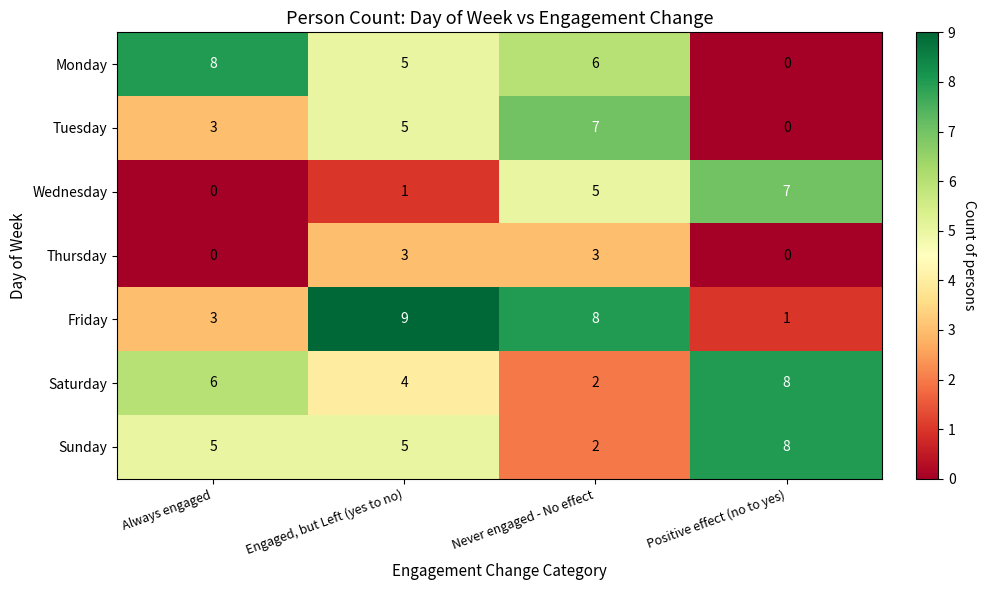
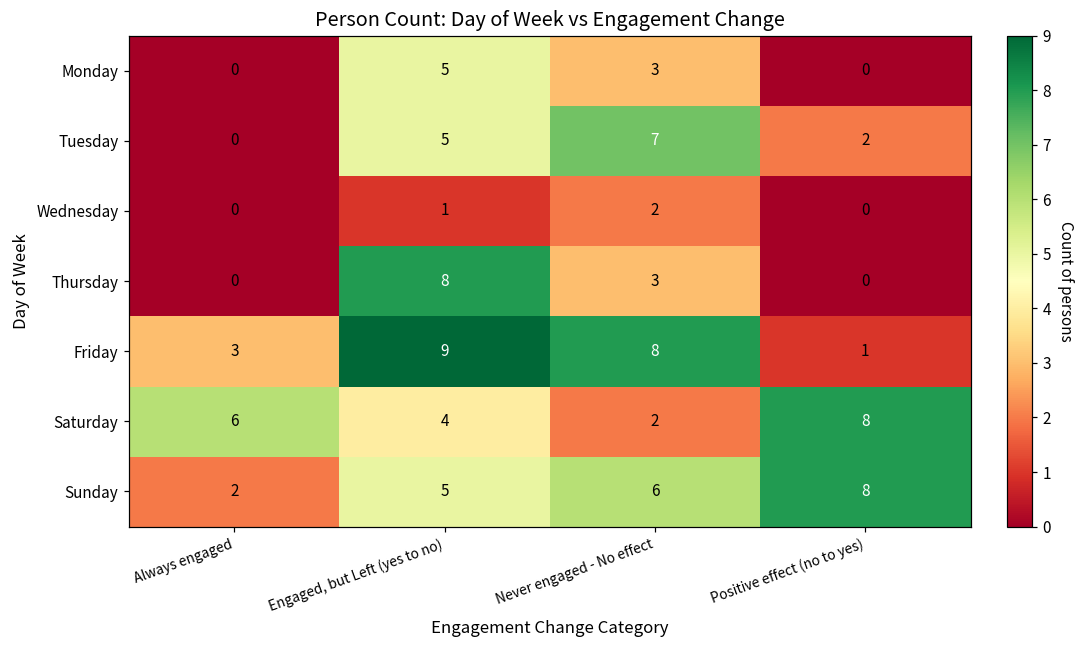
Monday, Always engaged: 8 -> 0
Monday, Never engaged - No effect: 6 -> 3
Tuesday, Always engaged: 3 -> 0
Tuesday, Positive effect (no to yes): 0 -> 2
Wednesday, Never engaged - No effect: 5 -> 2
Wednesday, Positive effect (no to yes): 7 -> 0
Thursday, Engaged, but Left (yes to no): 3 -> 8
Sunday, Always engaged: 5 -> 2
Sunday, Never engaged - No effect: 2 -> 6
